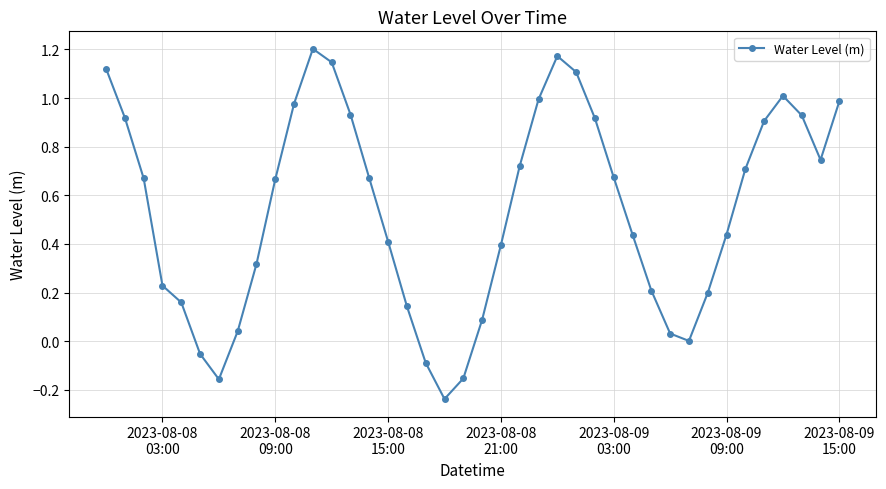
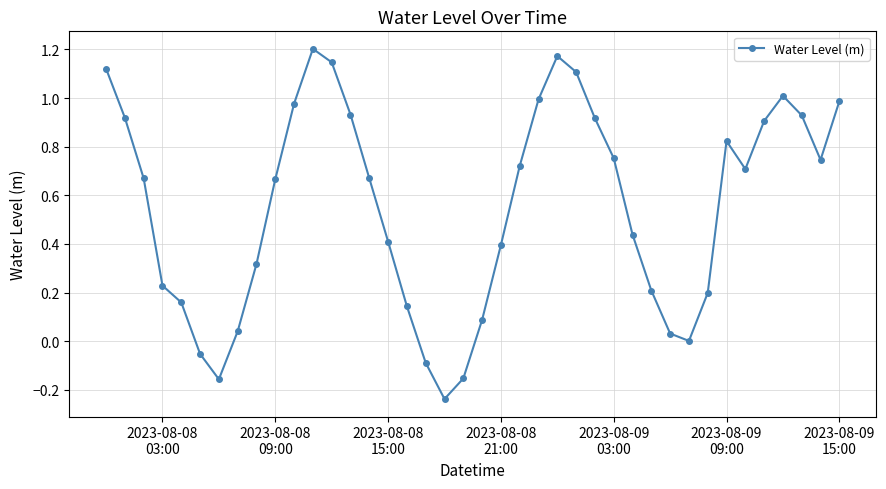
2023-08-09 03:00: 0.67 -> 0.75
2023-08-09 09:00: 0.44 -> 0.82
